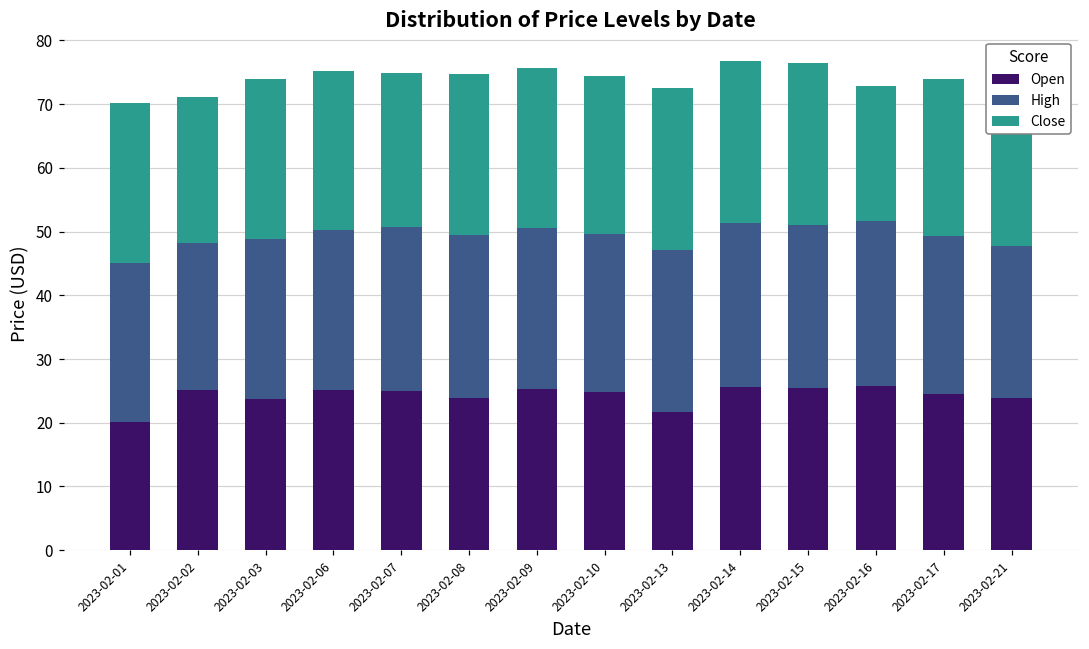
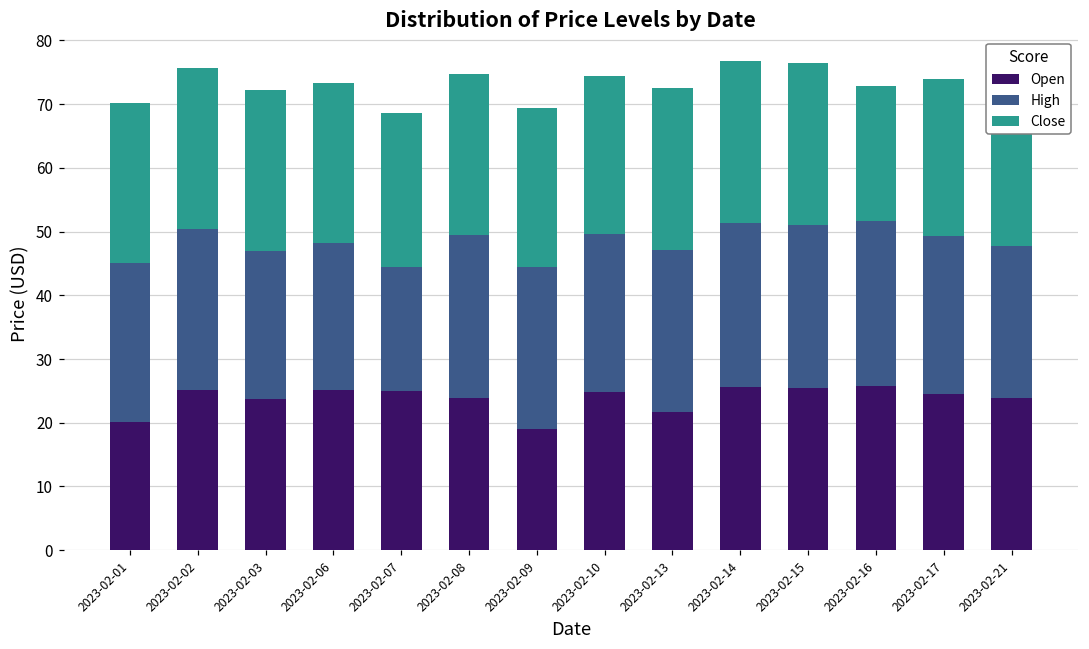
High, 2023-02-02: 23 -> 25
Close, 2023-02-02: 23 -> 25
High, 2023-02-03: 25 -> 23
High, 2023-02-06: 25 -> 23
High, 2023-02-07: 26 -> 19
Open, 2023-02-09: 25 -> 19
